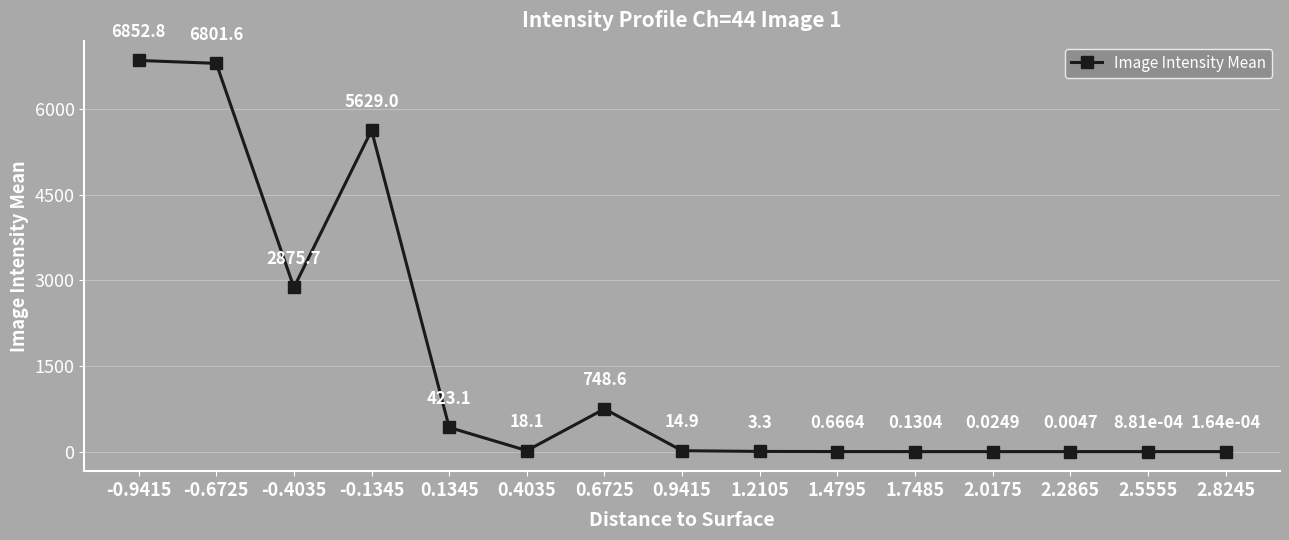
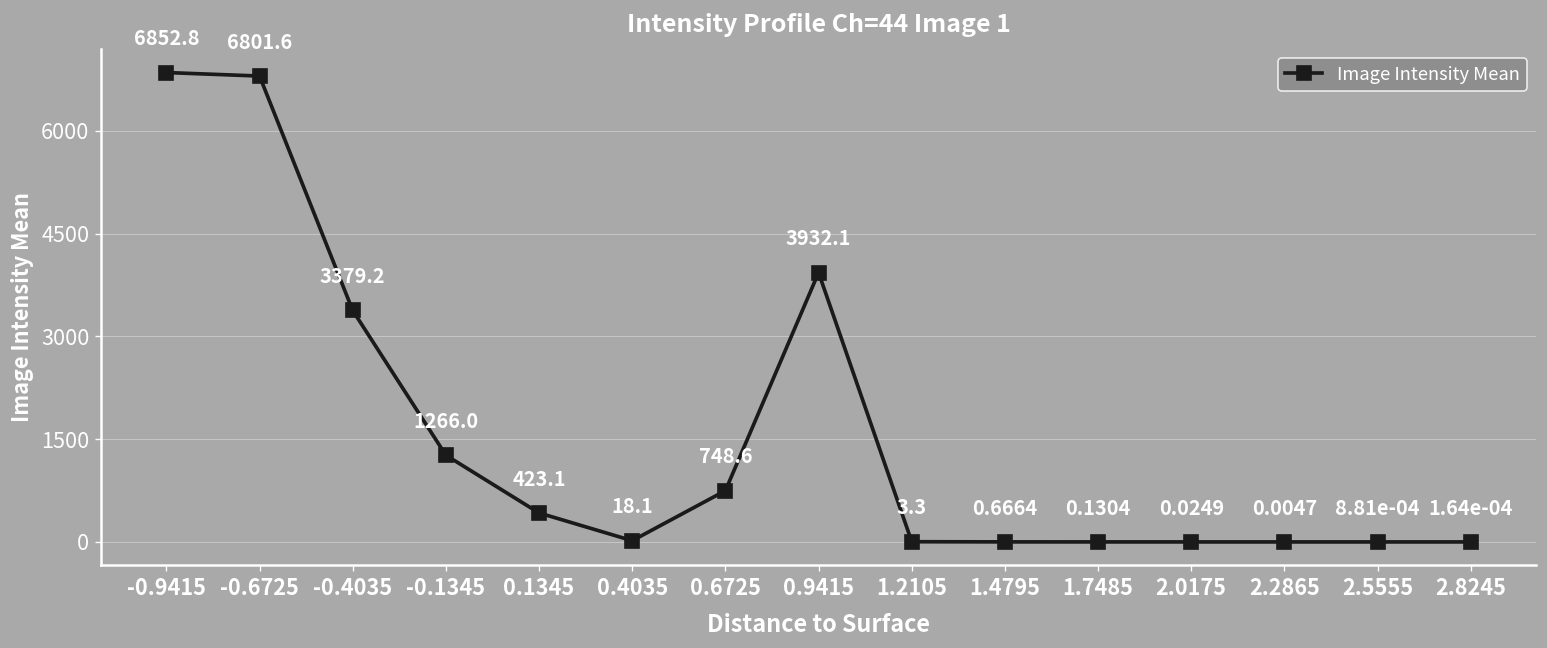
-0.4035: 2875.7 -> 3379.2
-0.1345: 5629.0 -> 1266.0
0.9415: 14.9 -> 3932.1
